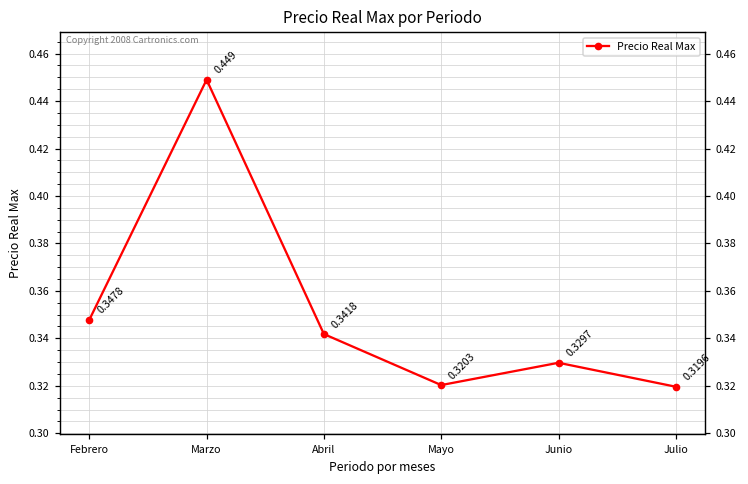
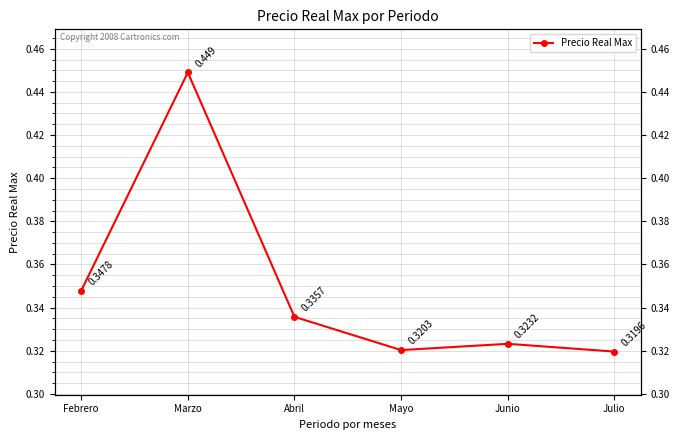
Abril: 0.3418 -> 0.3357
Junio: 0.3297 -> 0.3232
